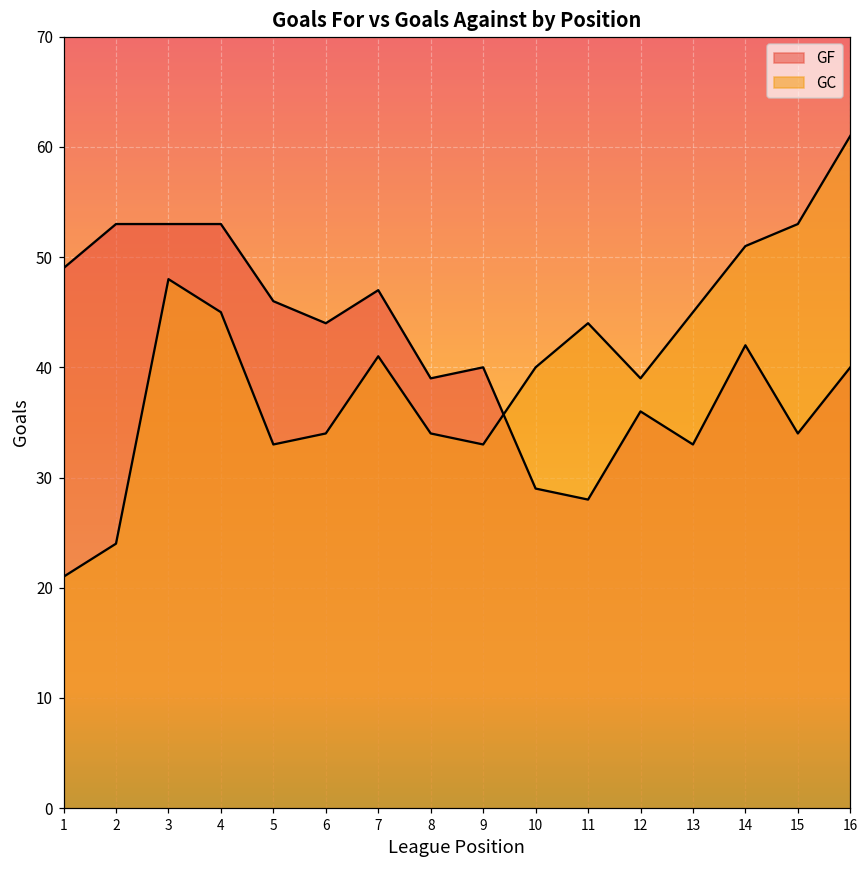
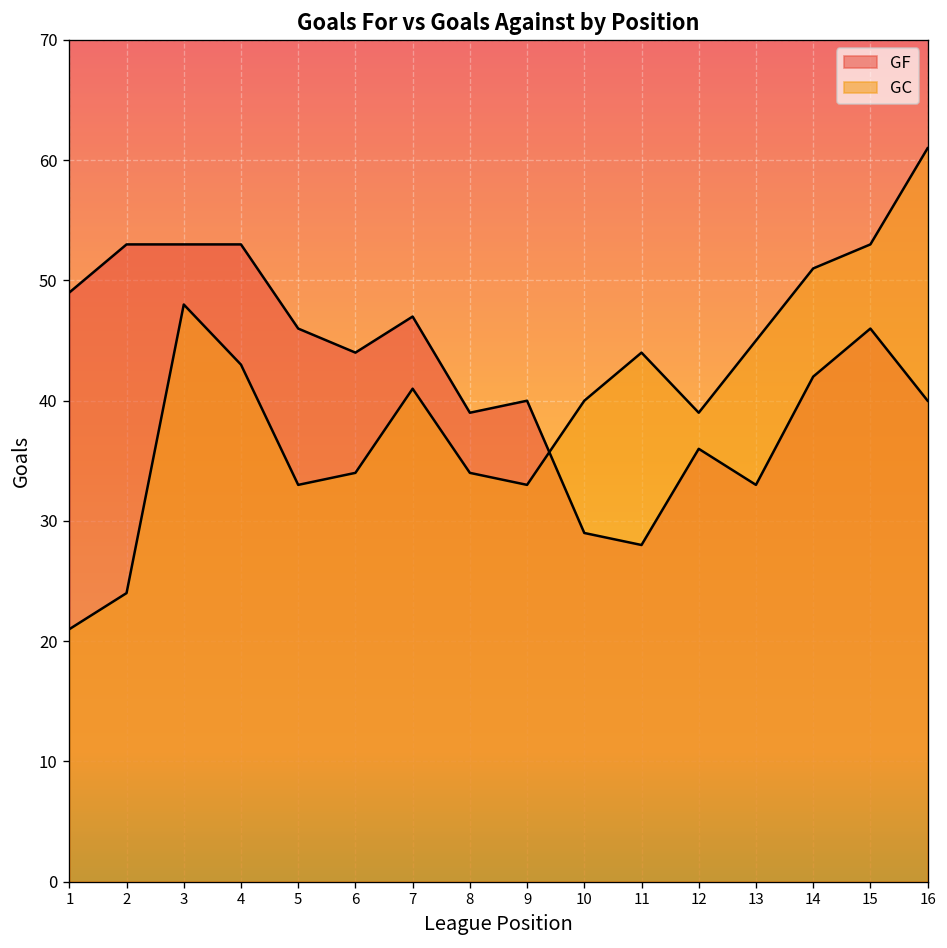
GC, 4: 45 -> 43
GF, 15: 34 -> 46
